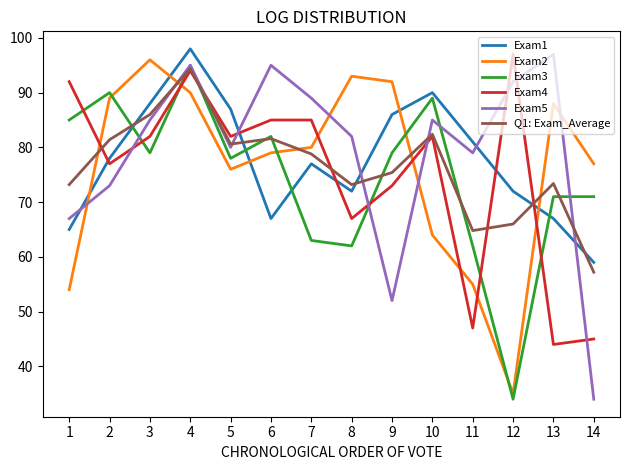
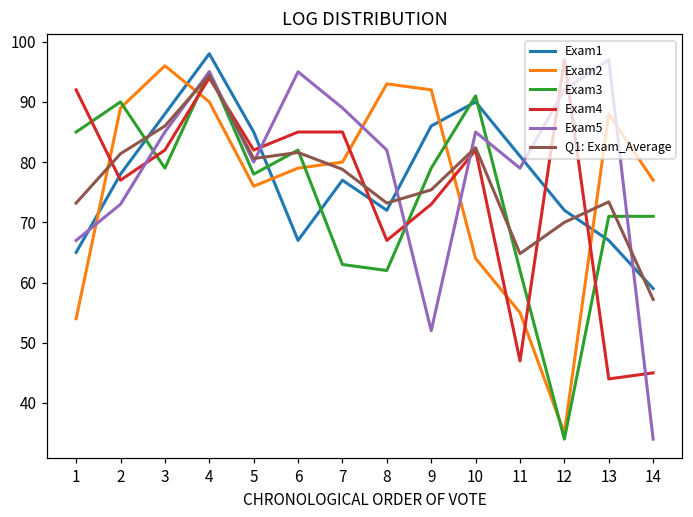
Exam1, 5: 87 -> 85
Exam3, 10: 89 -> 91
Q1: Exam_Average, 12: 66 -> 70
